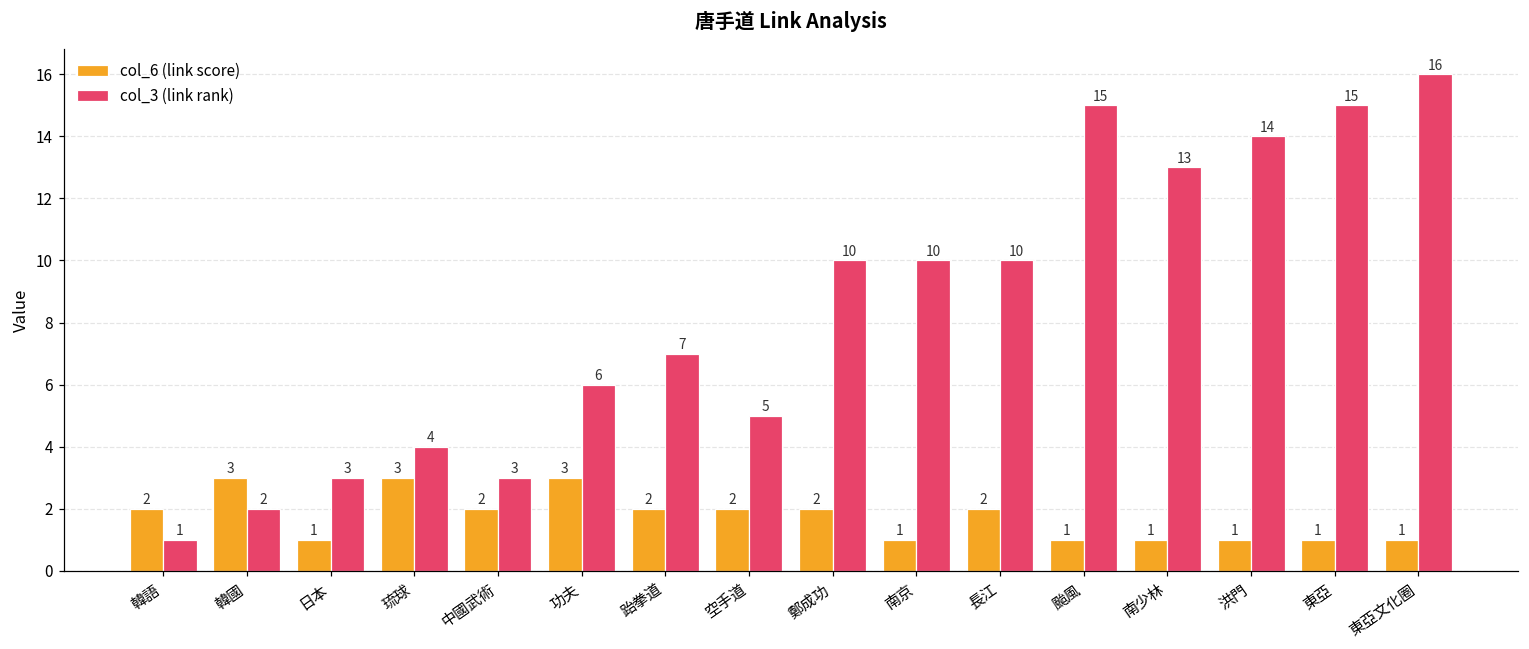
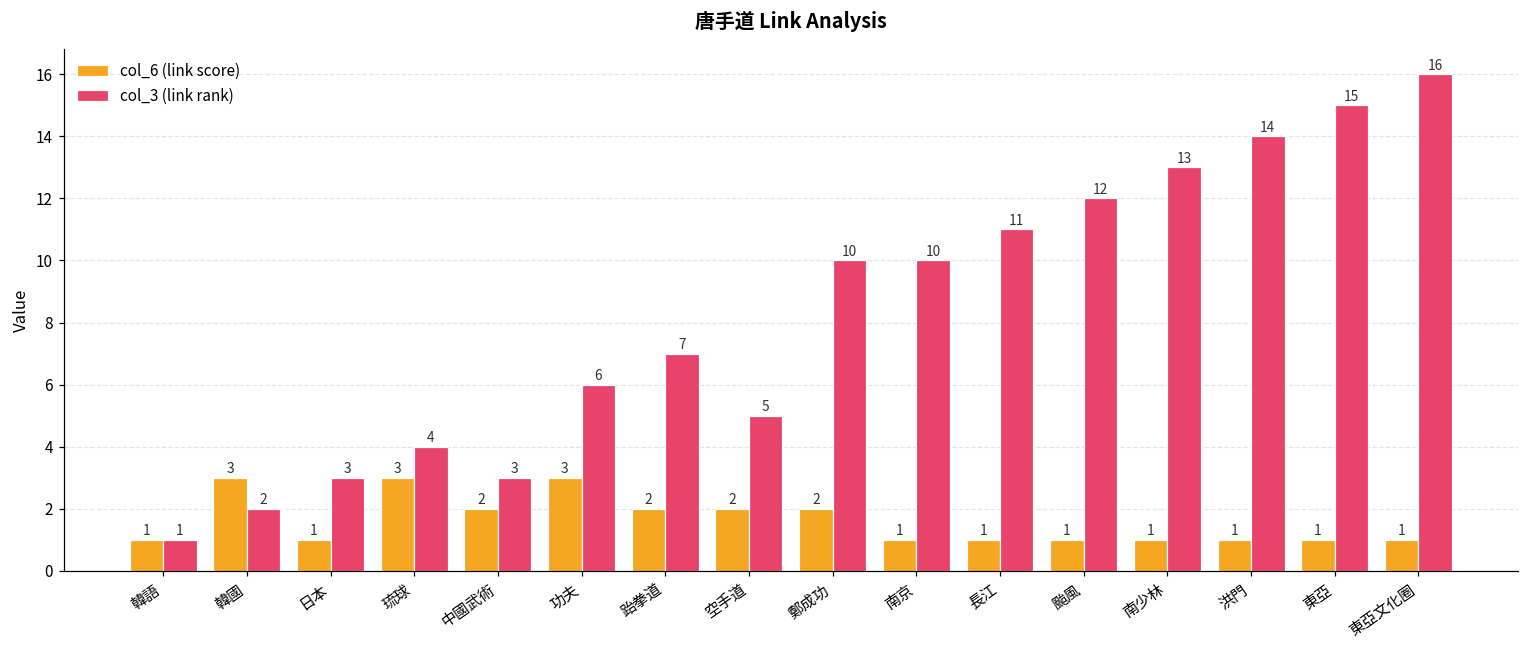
col_6 (link score), 韓語: 2 -> 1
col_6 (link score), 長江: 2 -> 1
col_3 (link rank), 長江: 10 -> 11
col_3 (link rank), 颱風: 15 -> 12
